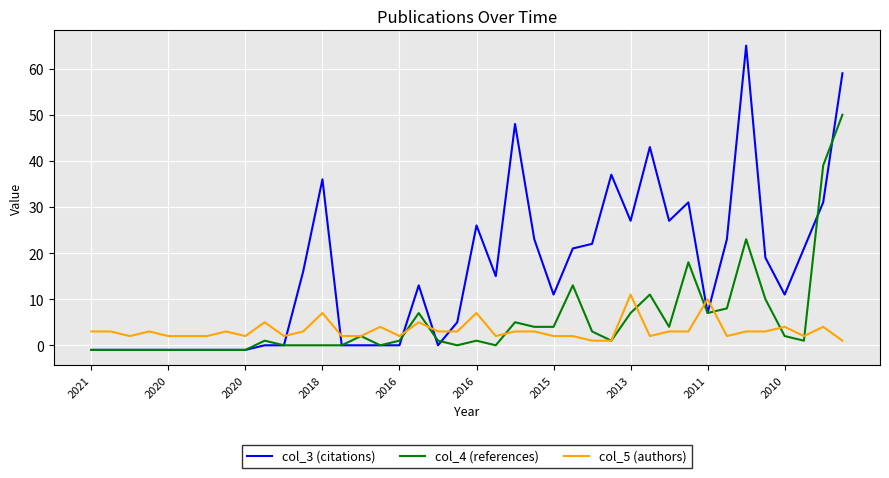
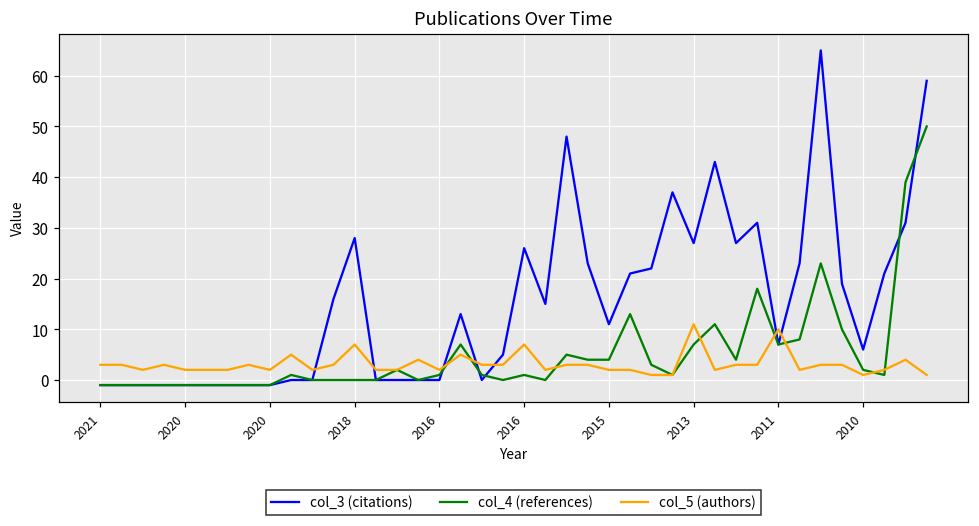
col_3 (citations), 2018: 36 -> 28
col_3 (citations), 2010: 11 -> 6
col_5 (authors), 2010: 4 -> 1
